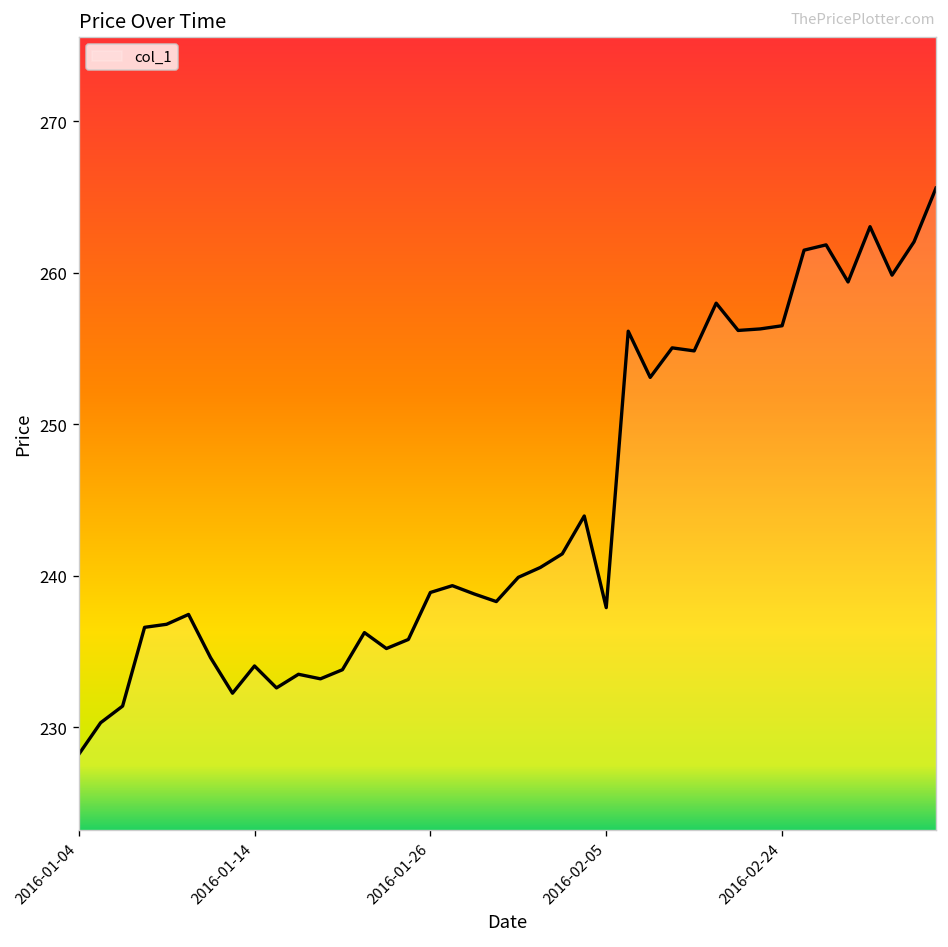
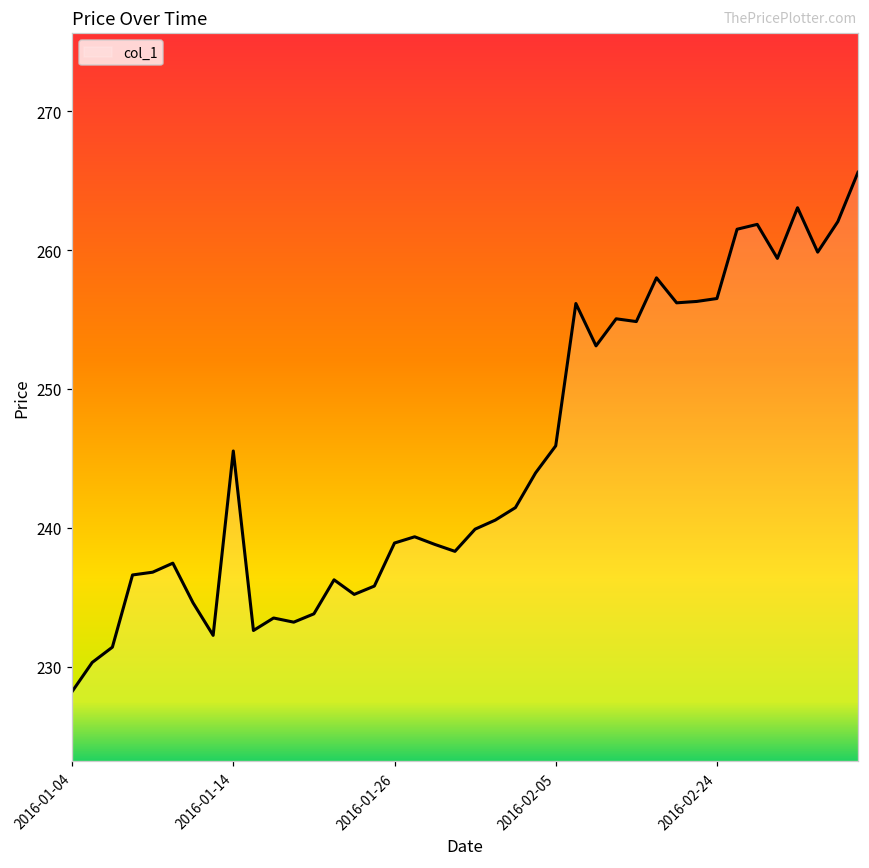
2016-01-14: 234.1 -> 245.5
2016-02-05: 237.9 -> 245.9
